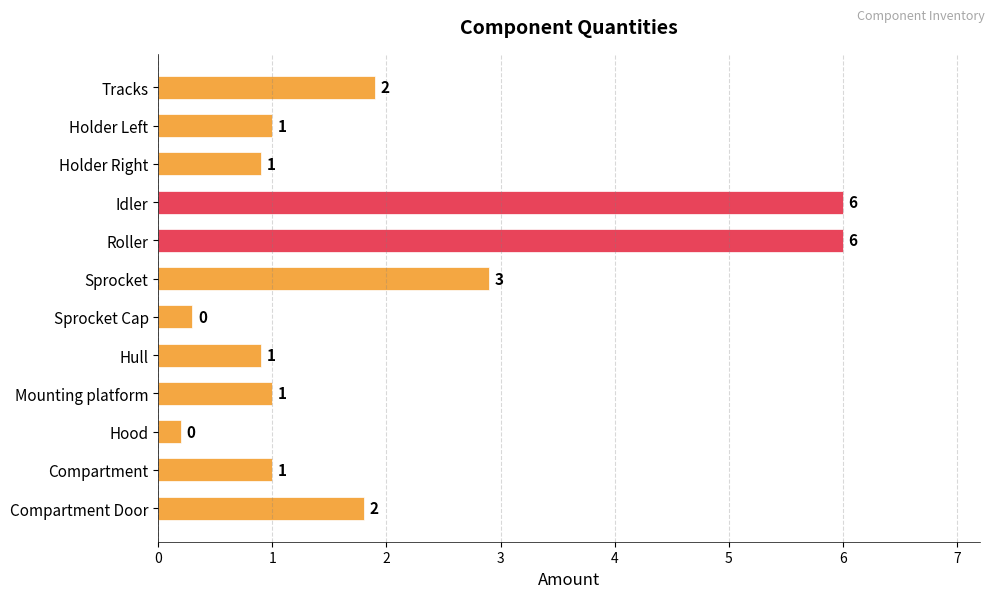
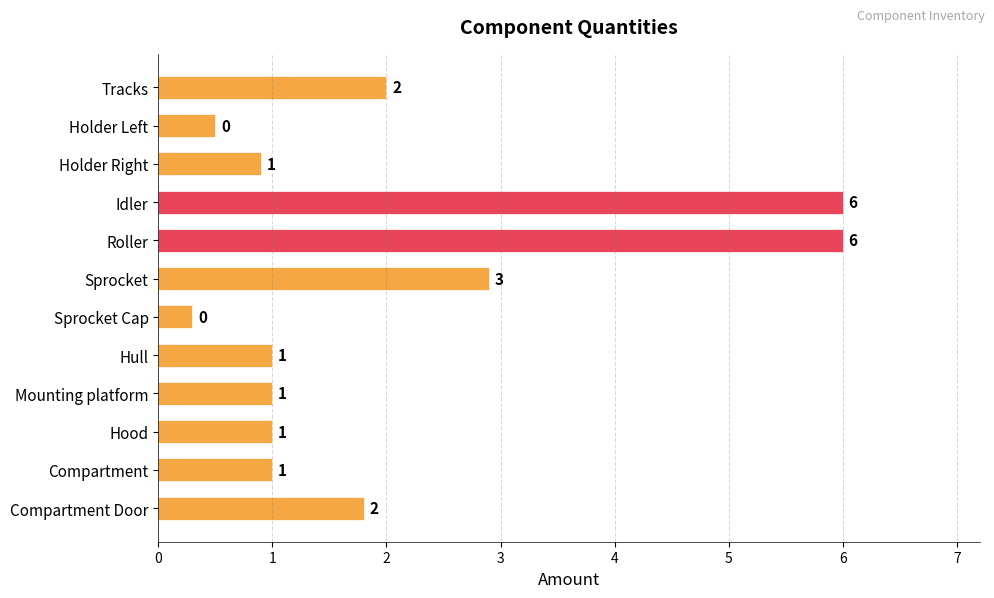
Tracks: 1.9 -> 2.0
Holder Left: 1 -> 0
Hull: 0.9 -> 1.0
Hood: 0 -> 1
